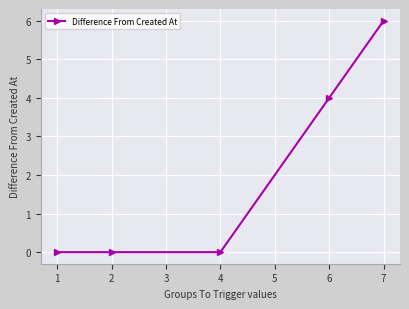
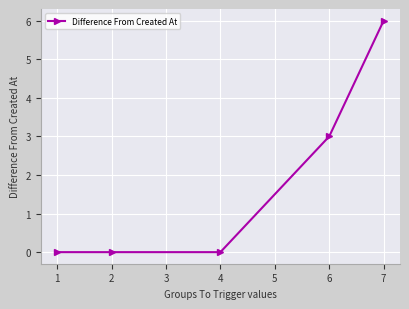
6: 4 -> 3
